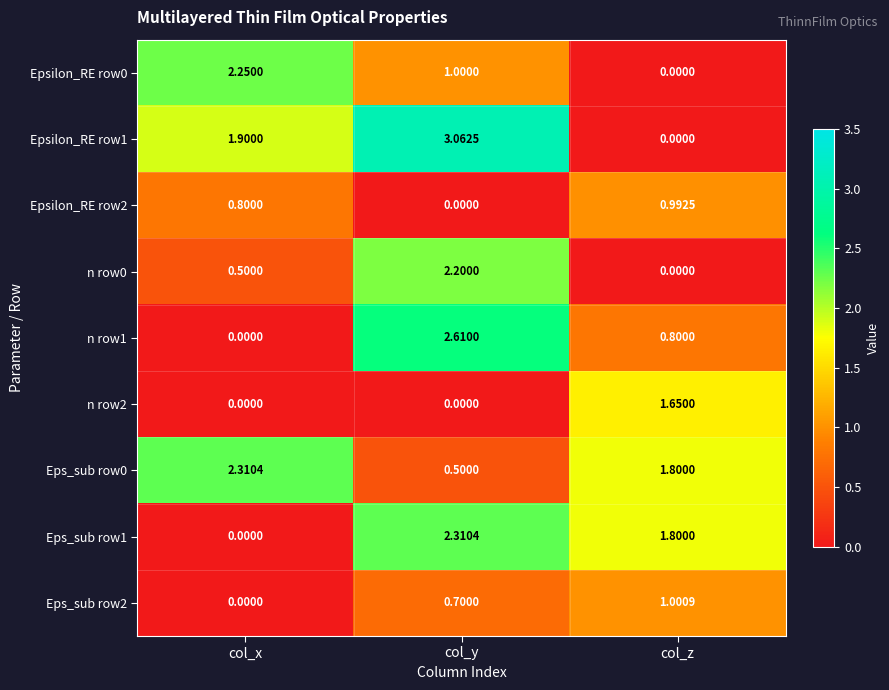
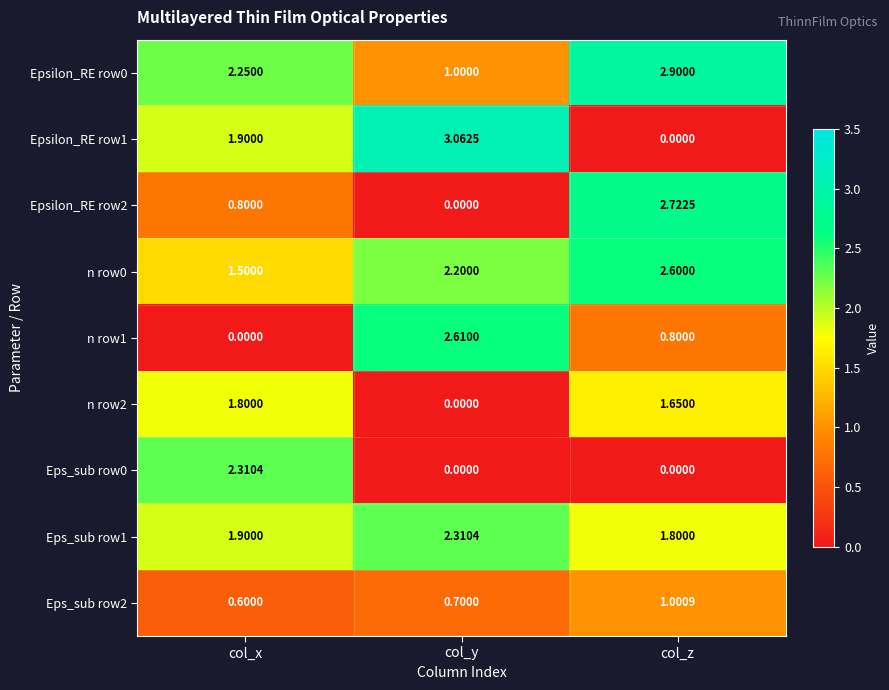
Epsilon_RE row0, col_z: 0.0000 -> 2.9000
Epsilon_RE row2, col_z: 0.9925 -> 2.7225
n row0, col_x: 0.5000 -> 1.5000
n row0, col_z: 0.0000 -> 2.6000
n row2, col_x: 0.0000 -> 1.8000
Eps_sub row0, col_y: 0.5000 -> 0.0000
Eps_sub row0, col_z: 1.8000 -> 0.0000
Eps_sub row1, col_x: 0.0000 -> 1.9000
Eps_sub row2, col_x: 0.0000 -> 0.6000
